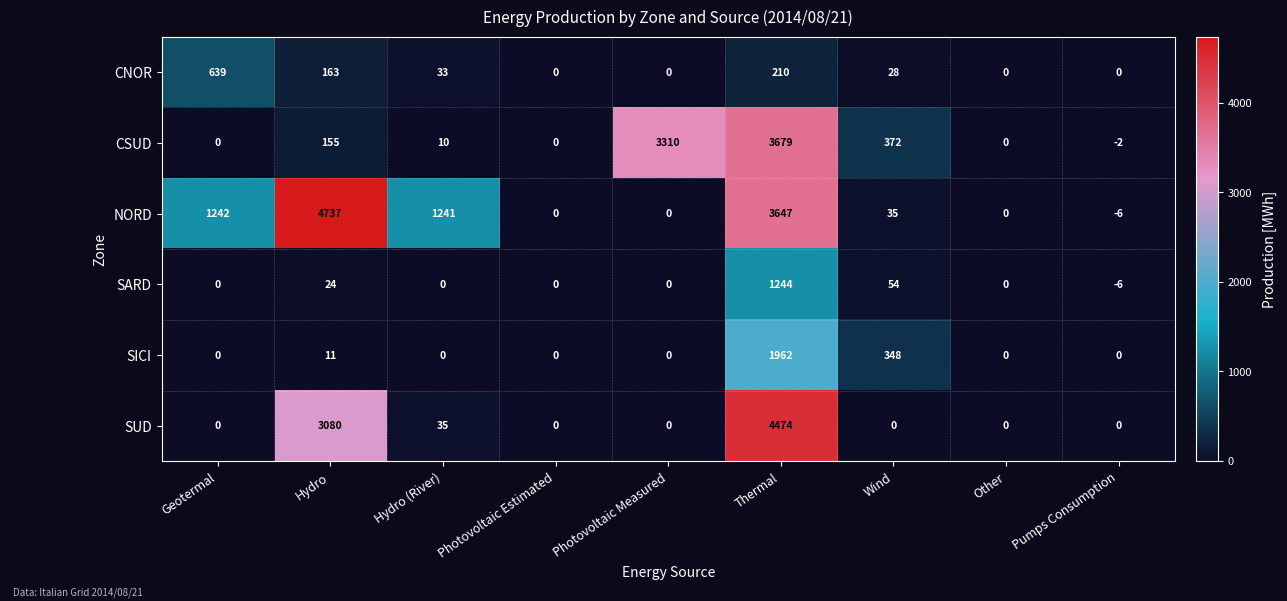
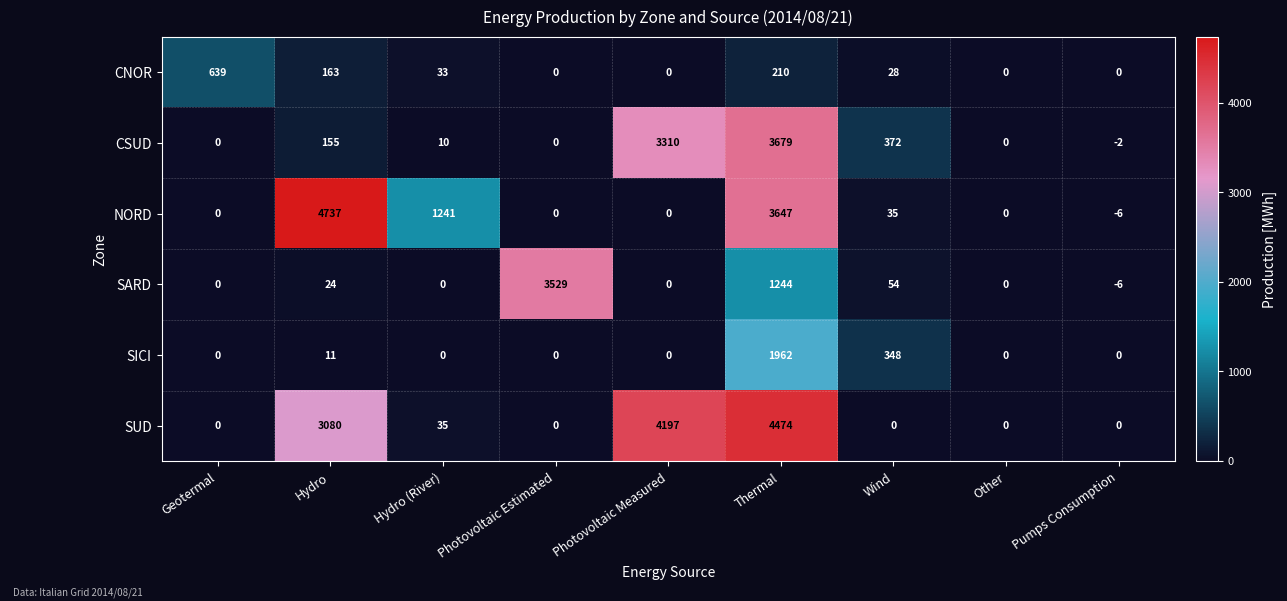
NORD, Geotermal: 1242 -> 0
SARD, Photovoltaic Estimated: 0 -> 3529
SUD, Photovoltaic Measured: 0 -> 4197
